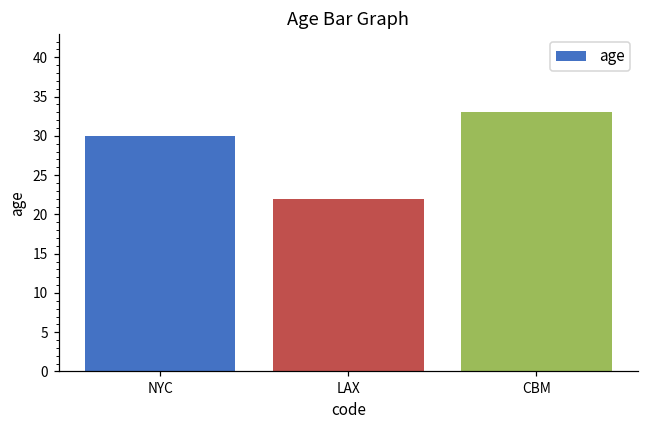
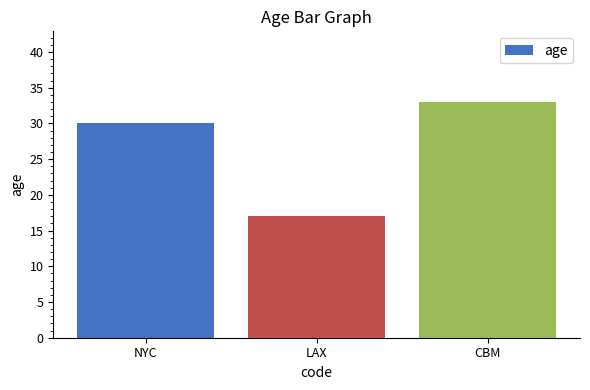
LAX: 22 -> 17
